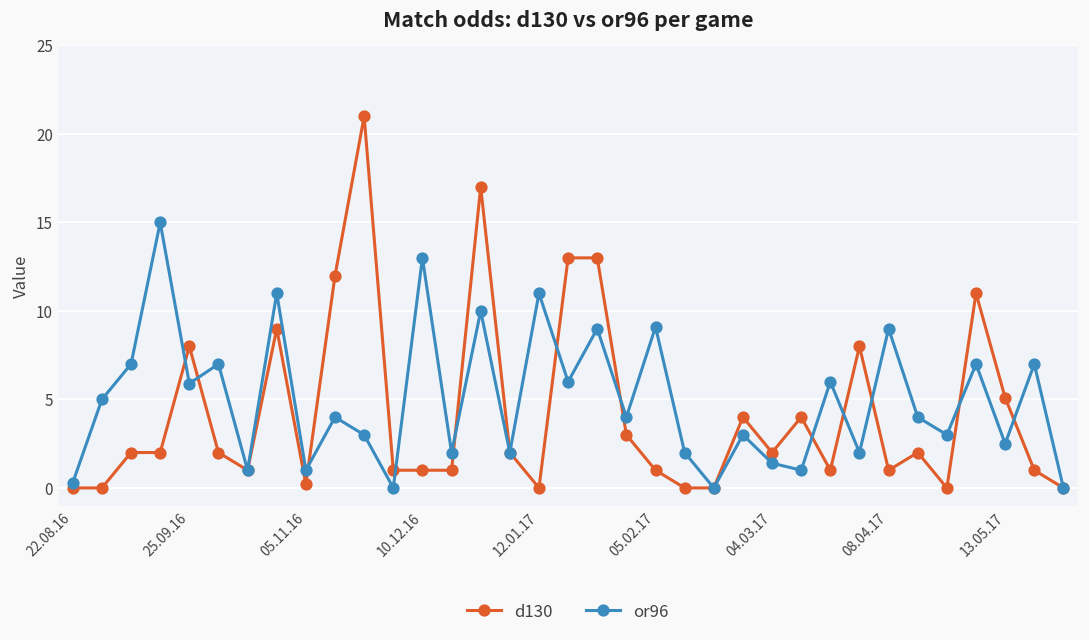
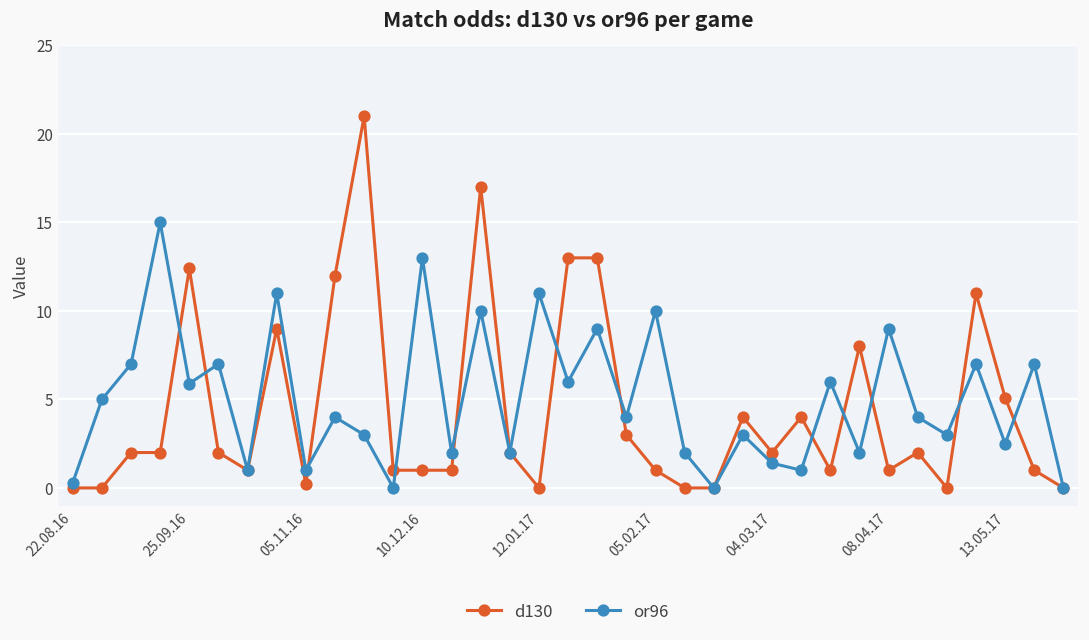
d130, 25.09.16: 8.0 -> 12.4
or96, 05.02.17: 9.1 -> 10.0
